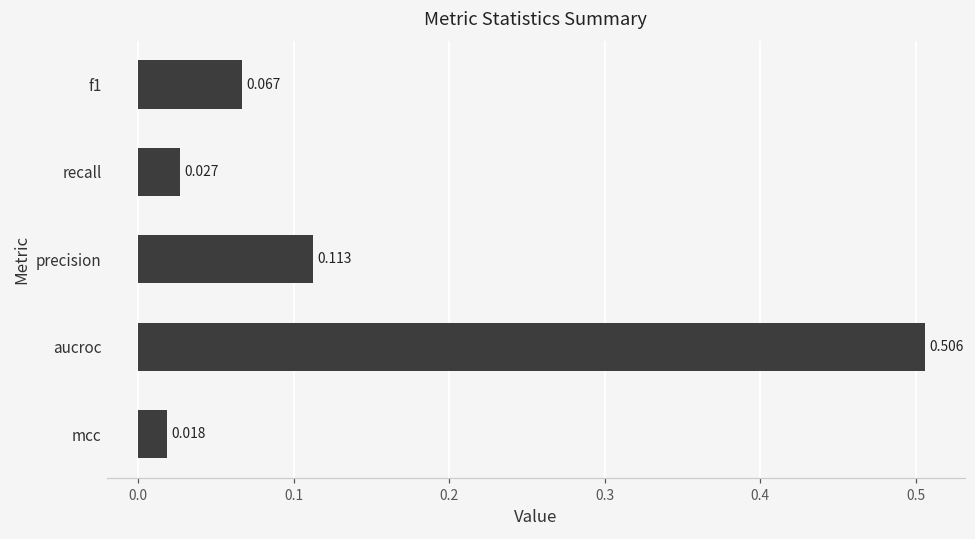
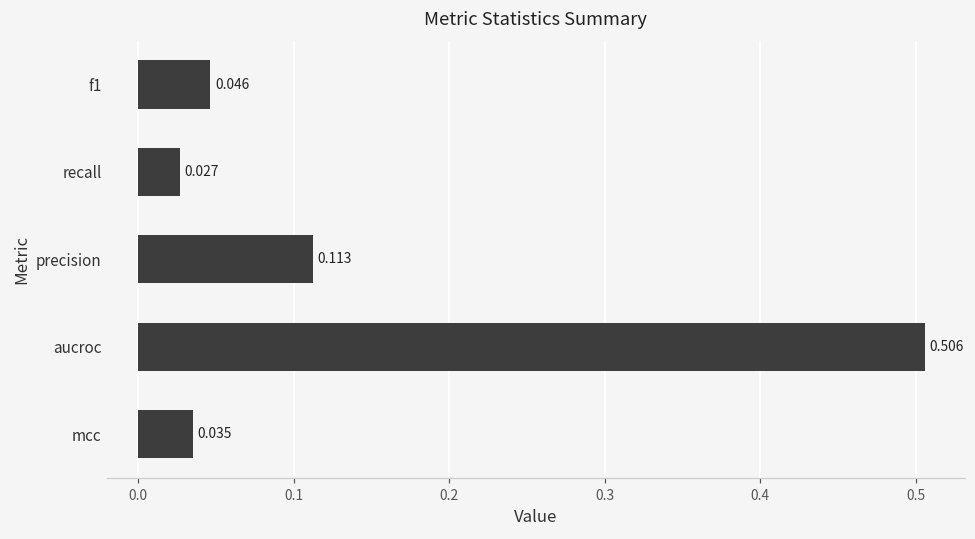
f1: 0.067 -> 0.046
mcc: 0.018 -> 0.035
